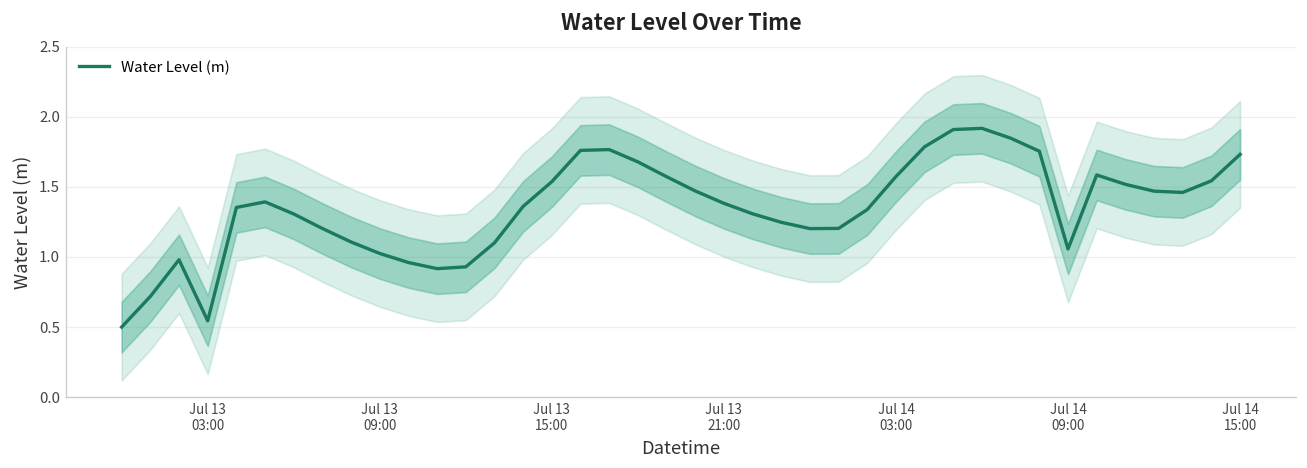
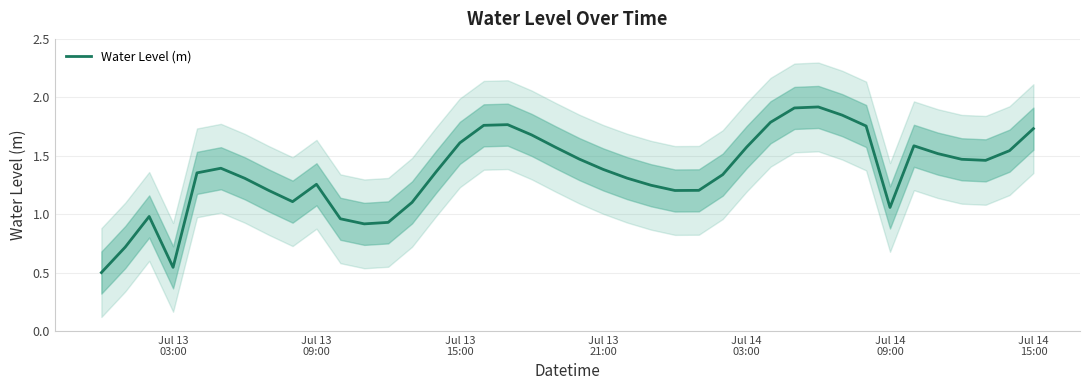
Water Level (m), Jul 13 09:00: 1.02 -> 1.26
Water Level (m), Jul 13 15:00: 1.54 -> 1.61
